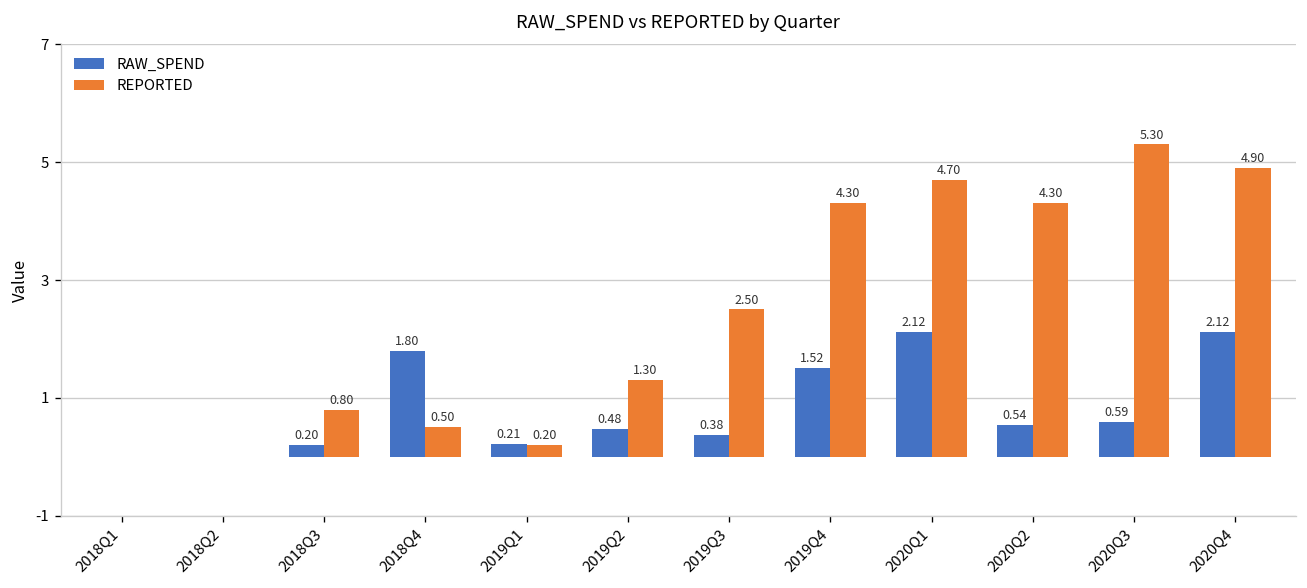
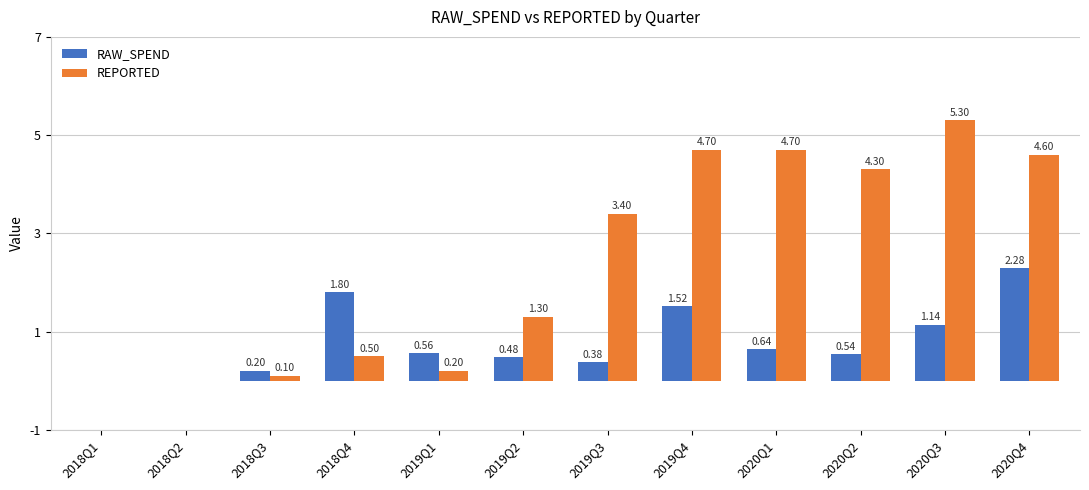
REPORTED, 2018Q3: 0.80 -> 0.10
RAW_SPEND, 2019Q1: 0.21 -> 0.56
REPORTED, 2019Q3: 2.50 -> 3.40
REPORTED, 2019Q4: 4.30 -> 4.70
RAW_SPEND, 2020Q1: 2.12 -> 0.64
RAW_SPEND, 2020Q3: 0.59 -> 1.14
RAW_SPEND, 2020Q4: 2.12 -> 2.28
REPORTED, 2020Q4: 4.90 -> 4.60
